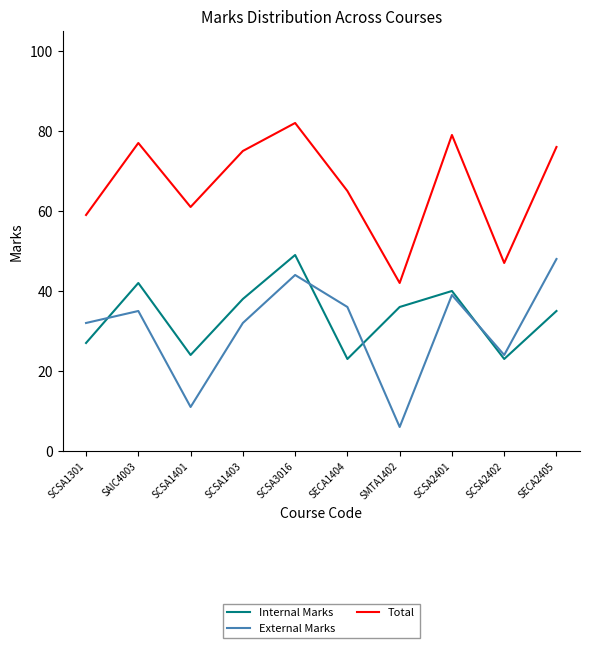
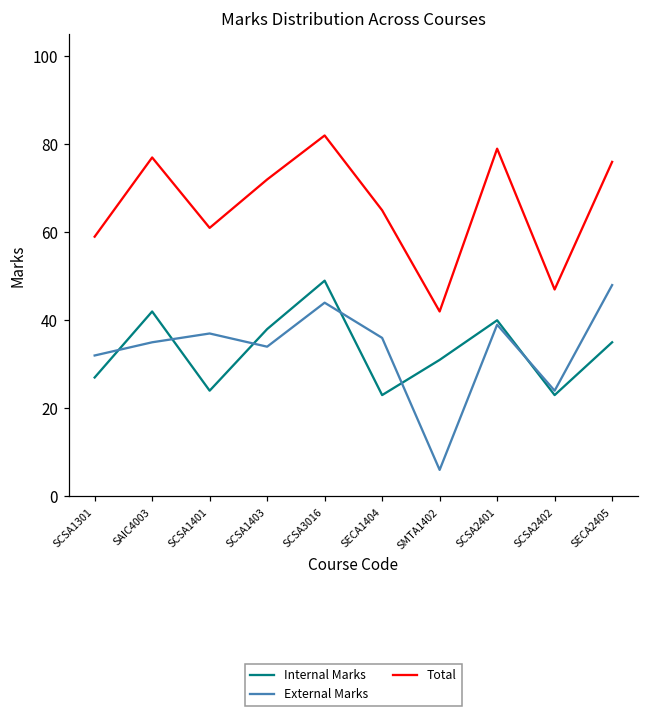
External Marks, SCSA1401: 11 -> 37
External Marks, SCSA1403: 32 -> 34
Total, SCSA1403: 75 -> 72
Internal Marks, SMTA1402: 36 -> 31
